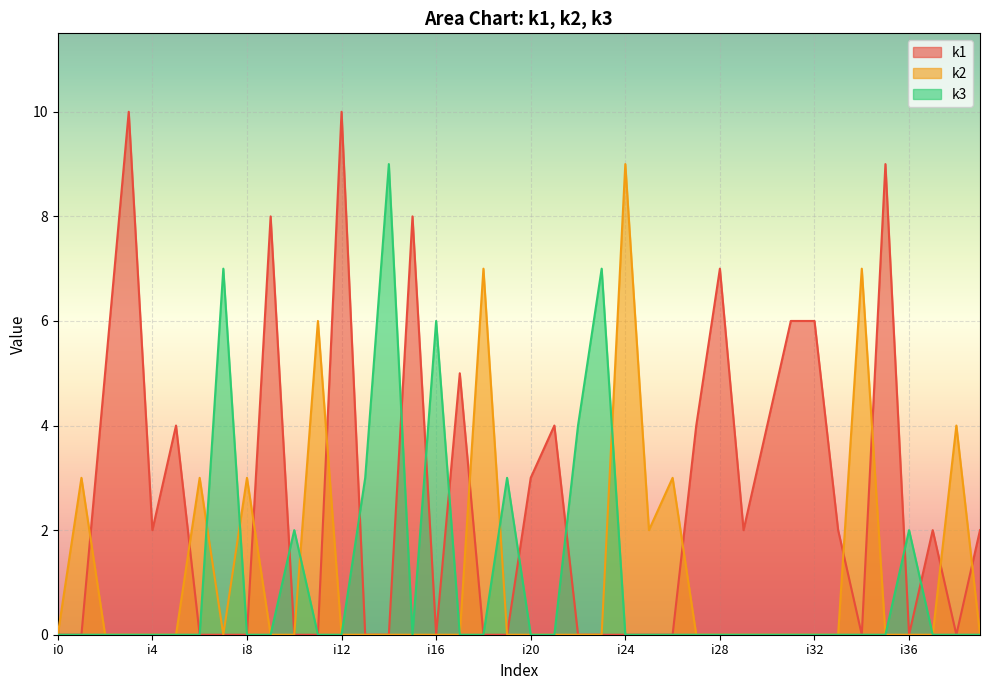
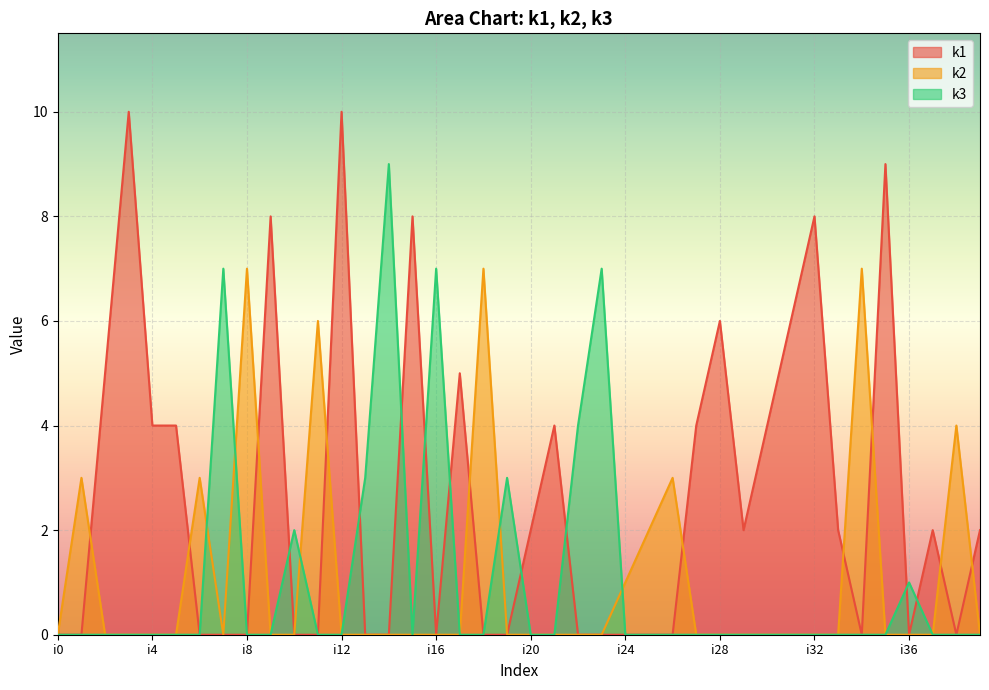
k1, i4: 2 -> 4
k2, i8: 3 -> 7
k3, i16: 6 -> 7
k1, i20: 3 -> 2
k2, i24: 9 -> 1
k1, i28: 7 -> 6
k1, i32: 6 -> 8
k3, i36: 2 -> 1
